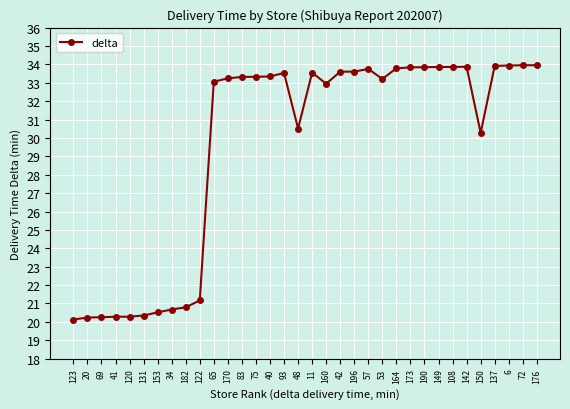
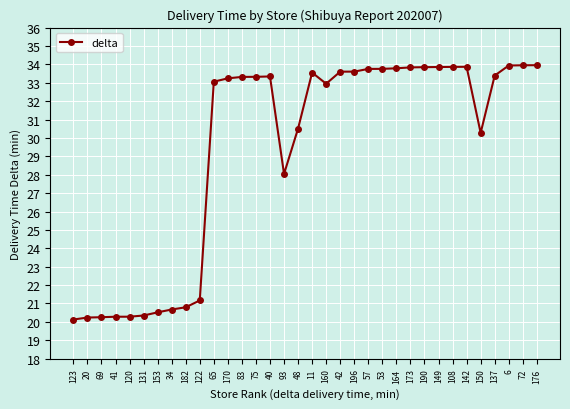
93: 33.5 -> 28.0
53: 33.2 -> 33.8
137: 33.9 -> 33.4
